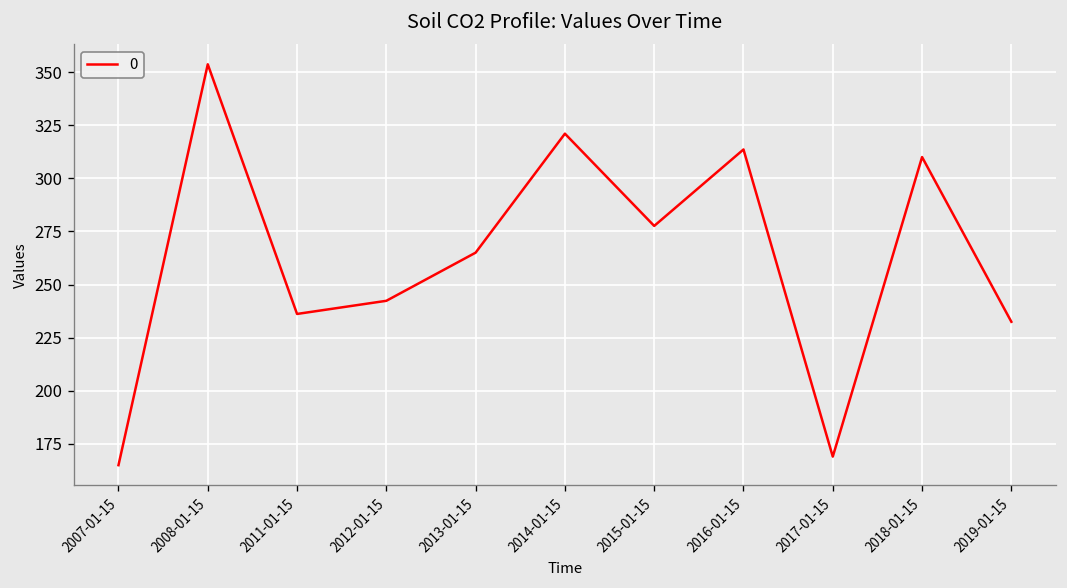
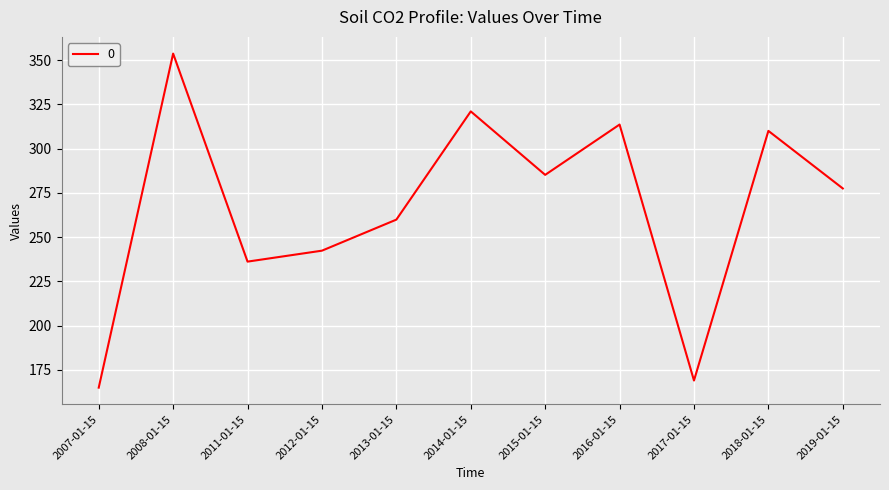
2013-01-15: 265 -> 260
2015-01-15: 278 -> 285
2019-01-15: 232 -> 278
